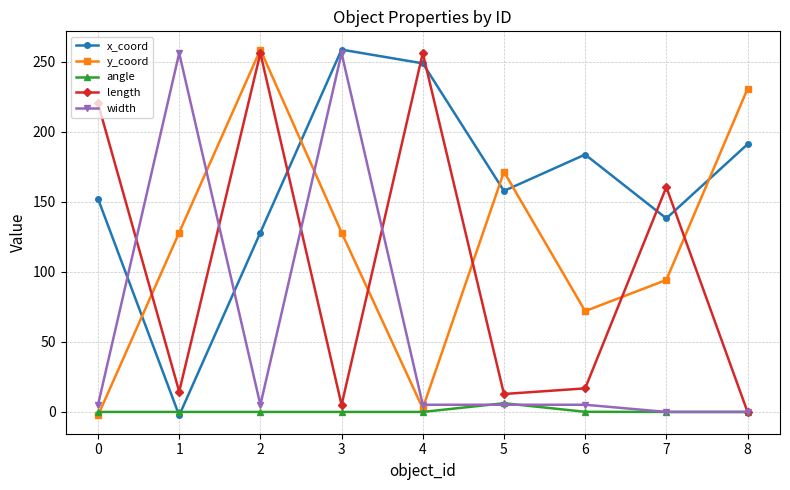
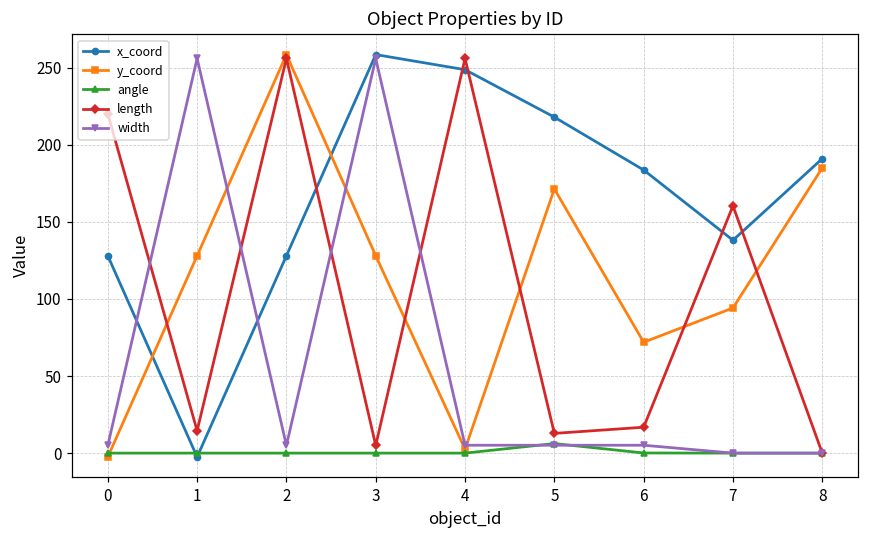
x_coord, 0: 152 -> 128
x_coord, 5: 158 -> 218
y_coord, 8: 231 -> 185
